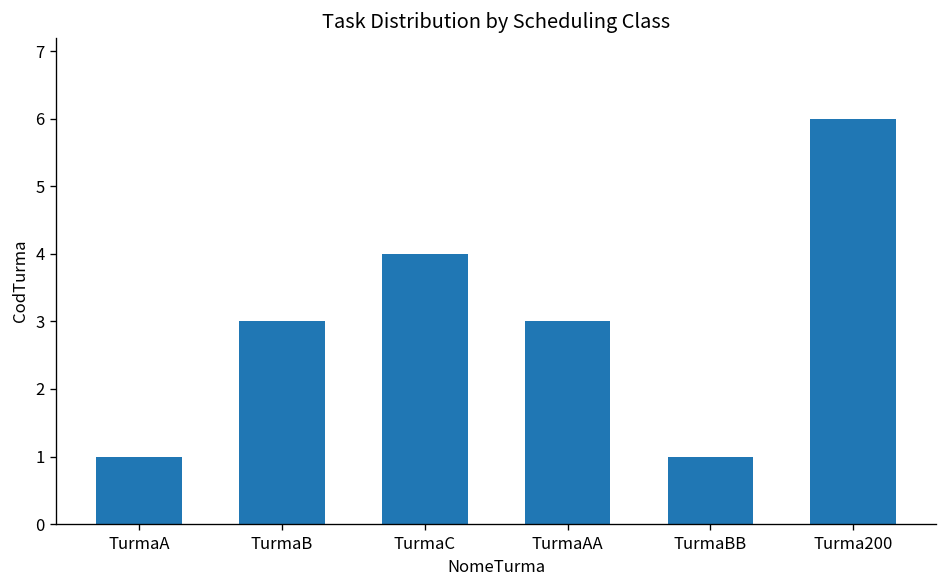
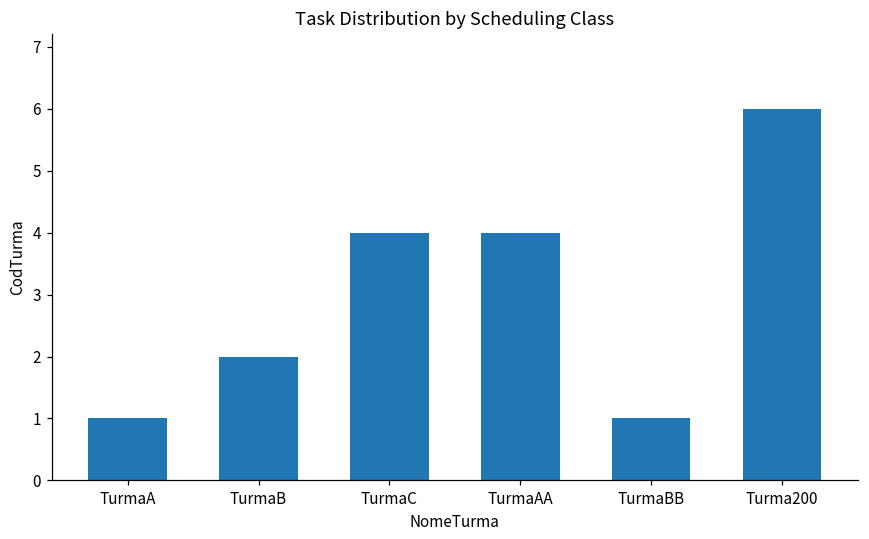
TurmaB: 3 -> 2
TurmaAA: 3 -> 4
